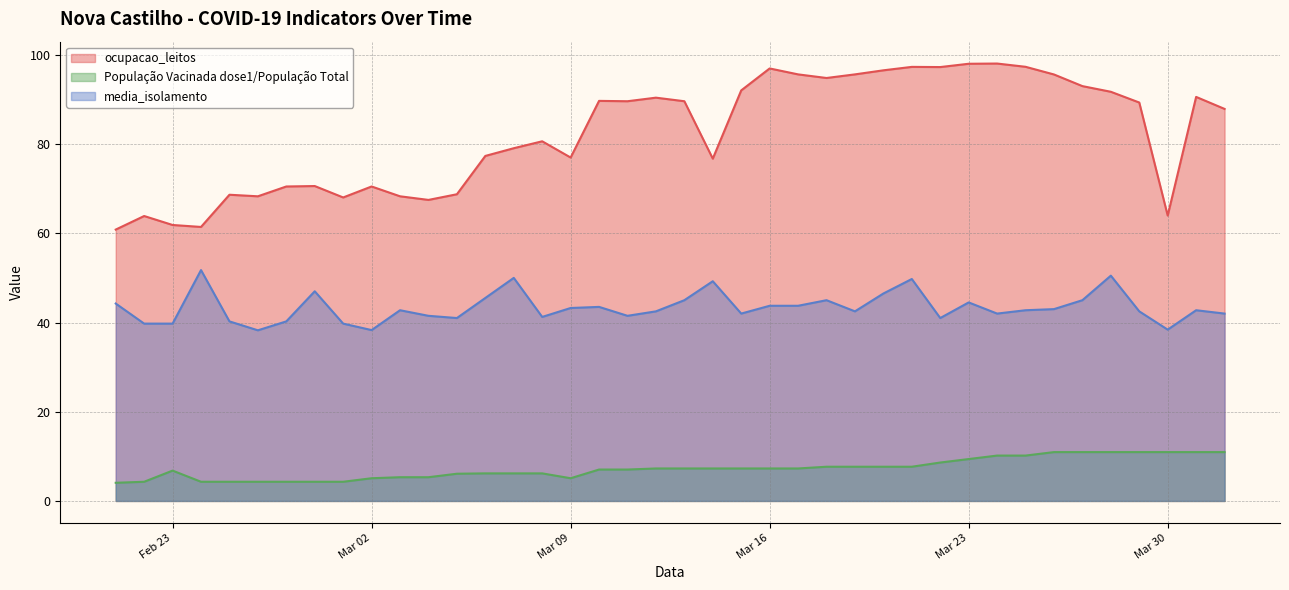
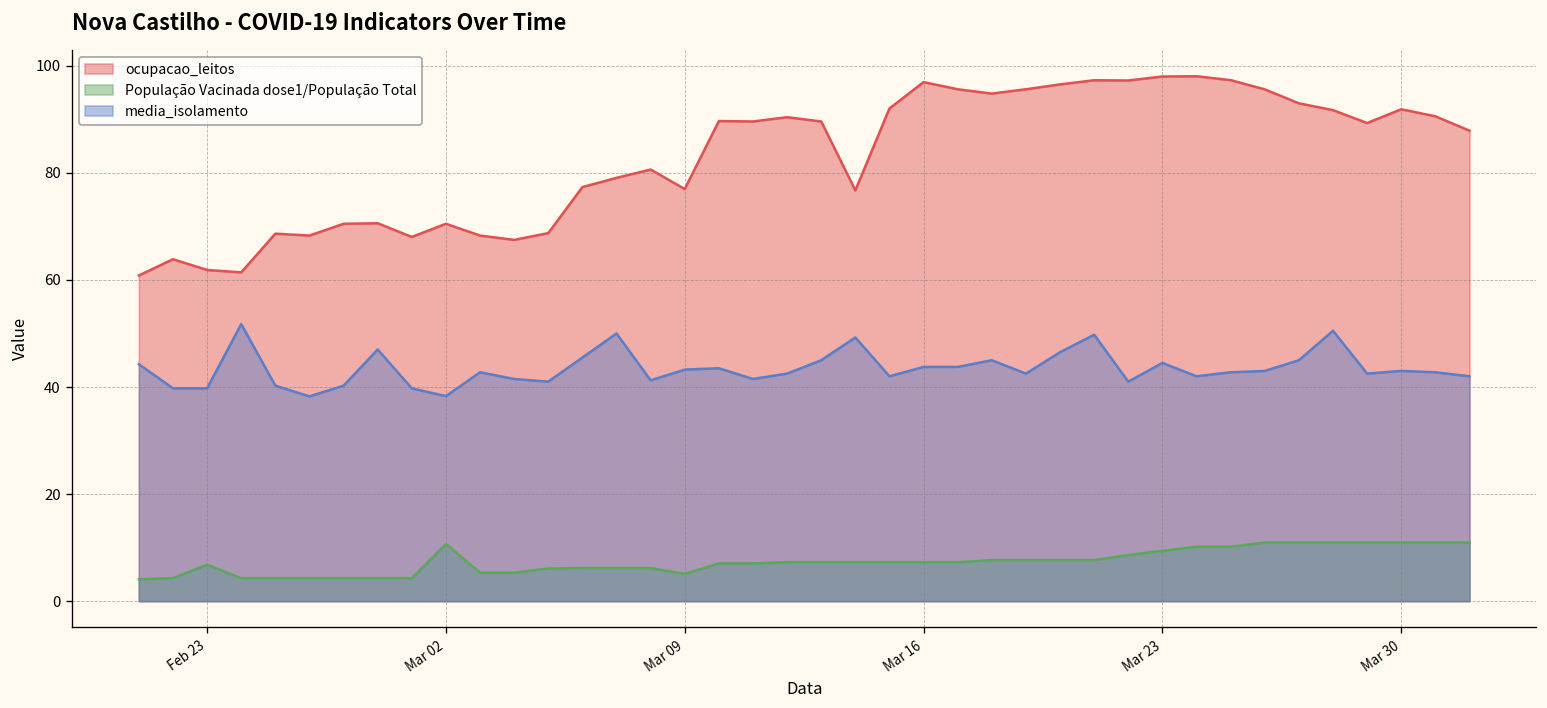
População Vacinada dose1/População Total, Mar 02: 5 -> 11
ocupacao_leitos, Mar 30: 64 -> 92
media_isolamento, Mar 30: 38 -> 43
